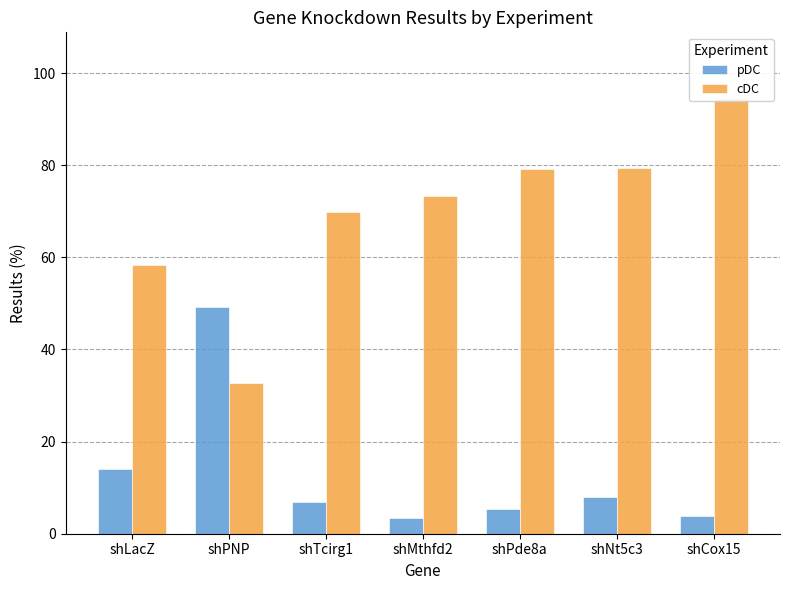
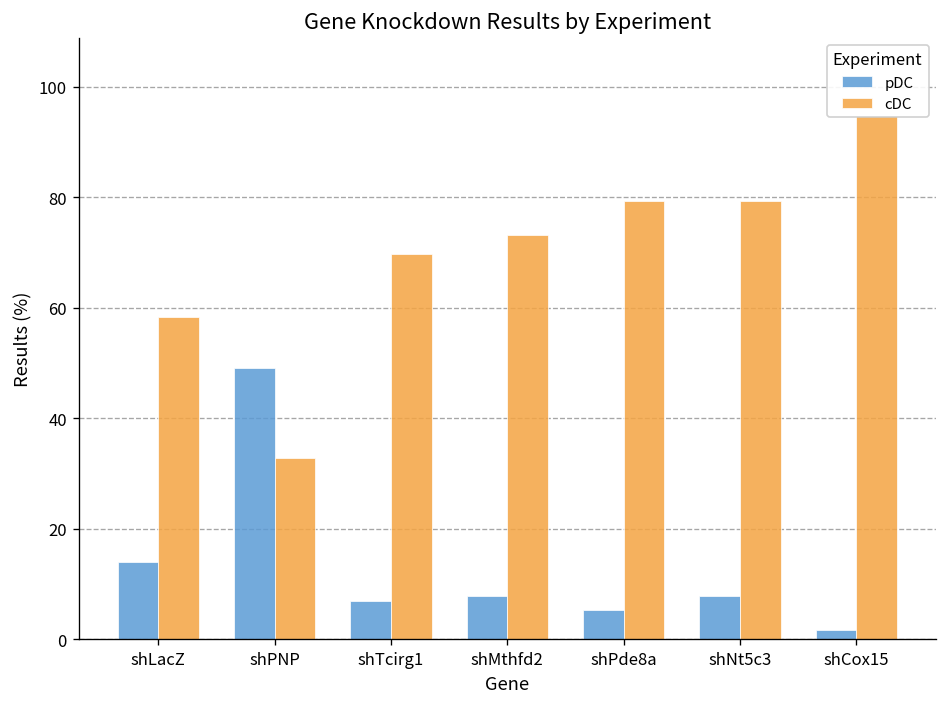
pDC, shMthfd2: 3 -> 8
pDC, shCox15: 4 -> 2
